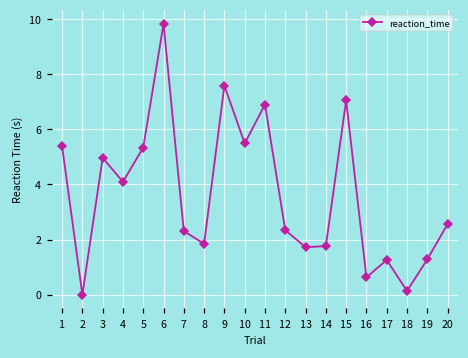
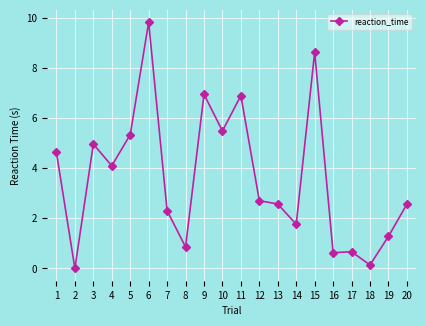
1: 5.4 -> 4.6
8: 1.8 -> 0.9
9: 7.6 -> 7.0
12: 2.3 -> 2.7
13: 1.7 -> 2.6
15: 7.1 -> 8.6
17: 1.3 -> 0.7
